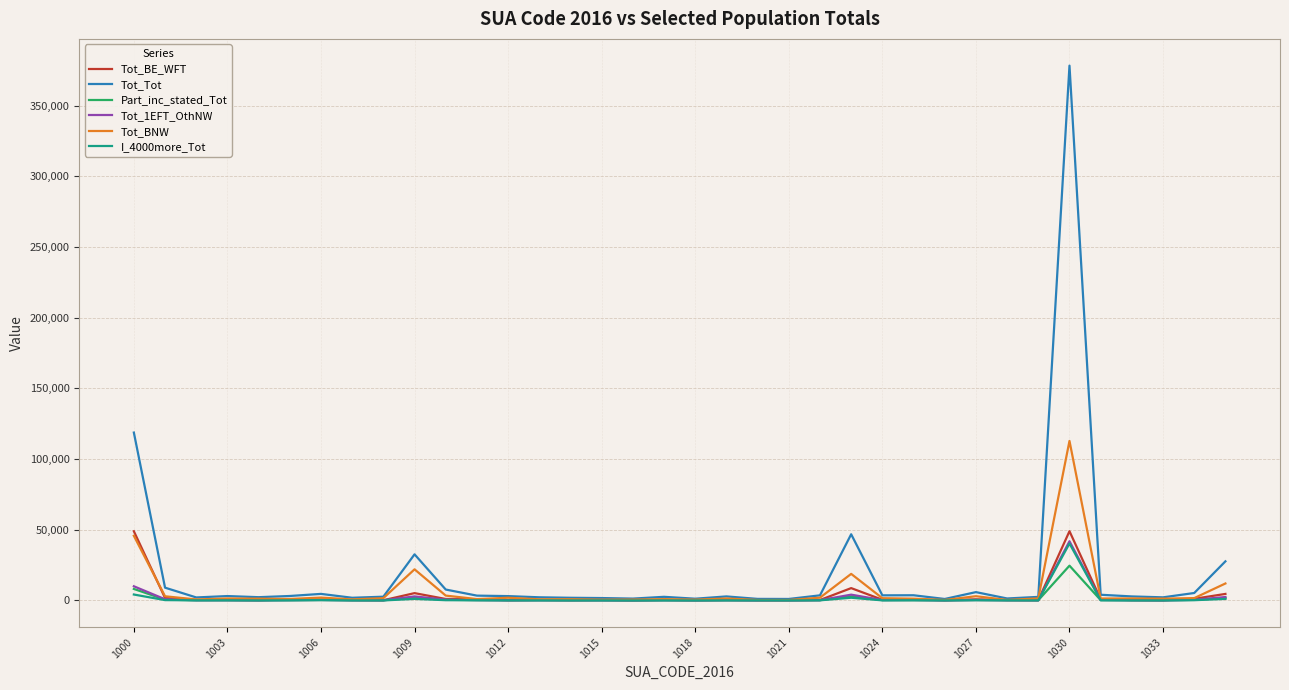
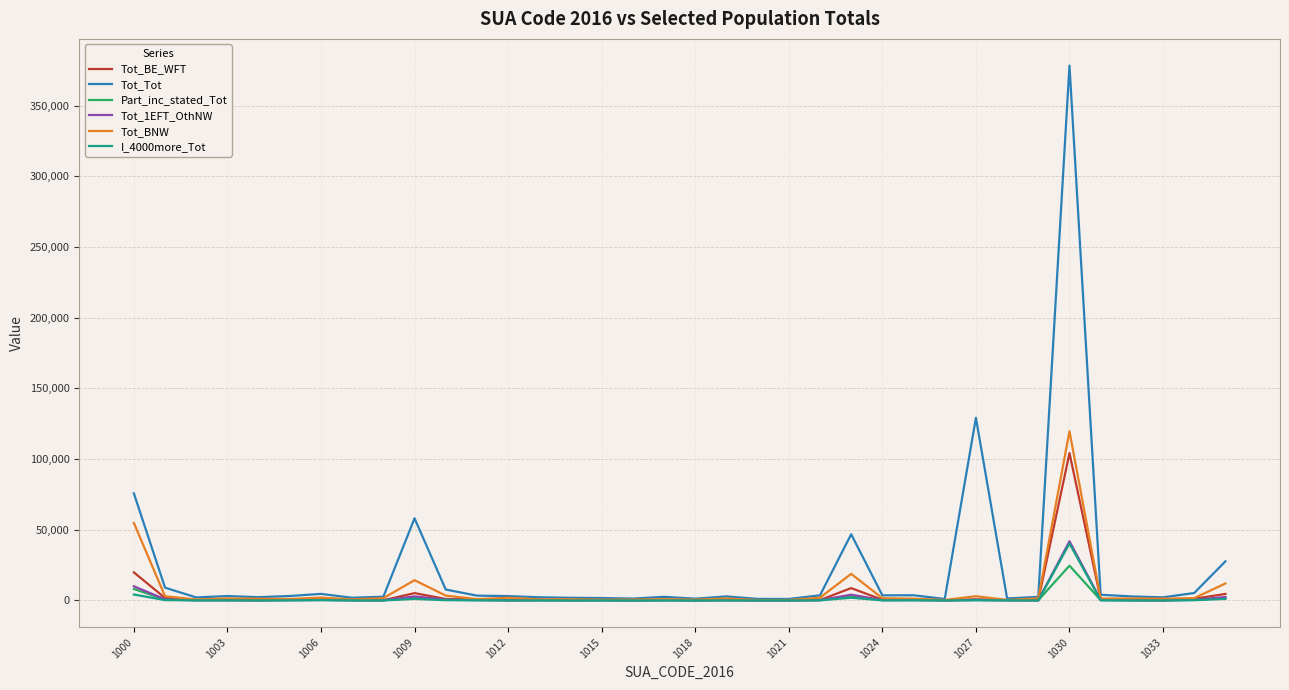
Tot_BE_WFT, 1000: 49,000 -> 20,000
Tot_Tot, 1000: 119,000 -> 76,000
Tot_BNW, 1000: 46,000 -> 55,000
Tot_Tot, 1009: 33,000 -> 58,000
Tot_BNW, 1009: 22,000 -> 14,000
Tot_Tot, 1027: 6,000 -> 129,000
Tot_BE_WFT, 1030: 49,000 -> 104,000
Tot_BNW, 1030: 113,000 -> 120,000
